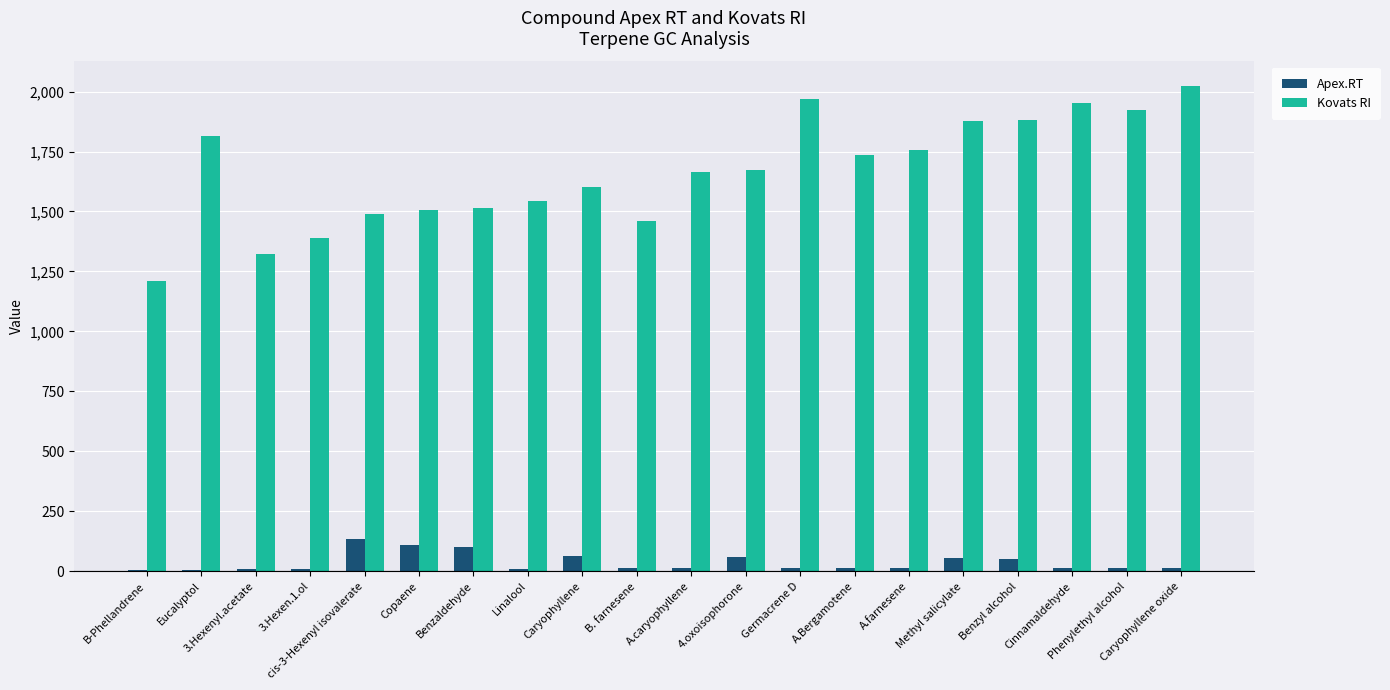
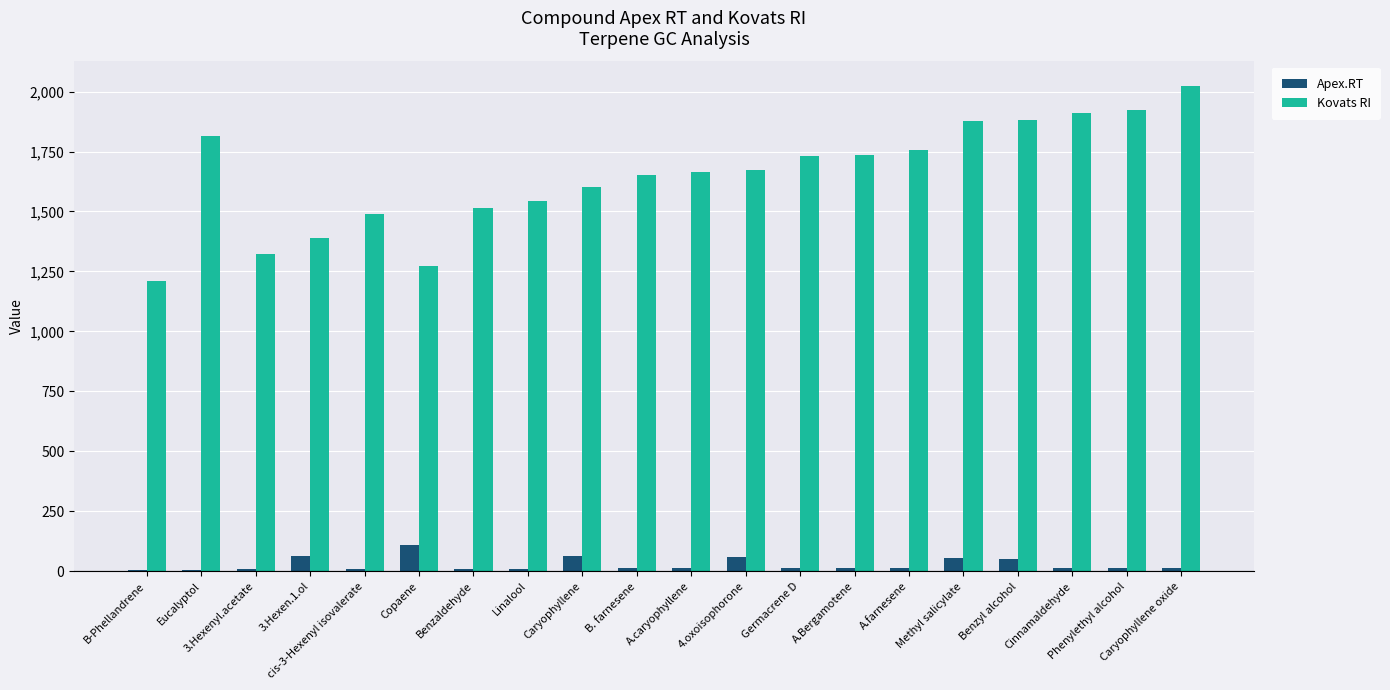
Apex.RT, 3.Hexen.1.ol: 10 -> 60
Apex.RT, cis-3-Hexenyl isovalerate: 140 -> 10
Kovats RI, Copaene: 1,510 -> 1,270
Apex.RT, Benzaldehyde: 100 -> 10
Kovats RI, B. farnesene: 1,460 -> 1,650
Kovats RI, Germacrene D: 1,970 -> 1,730
Kovats RI, Cinnamaldehyde: 1,950 -> 1,910
